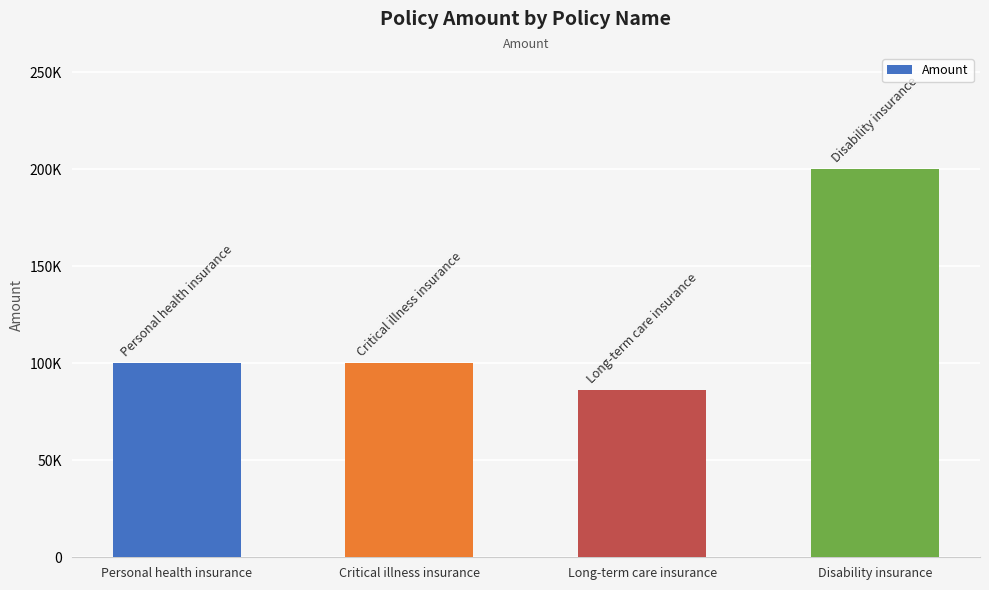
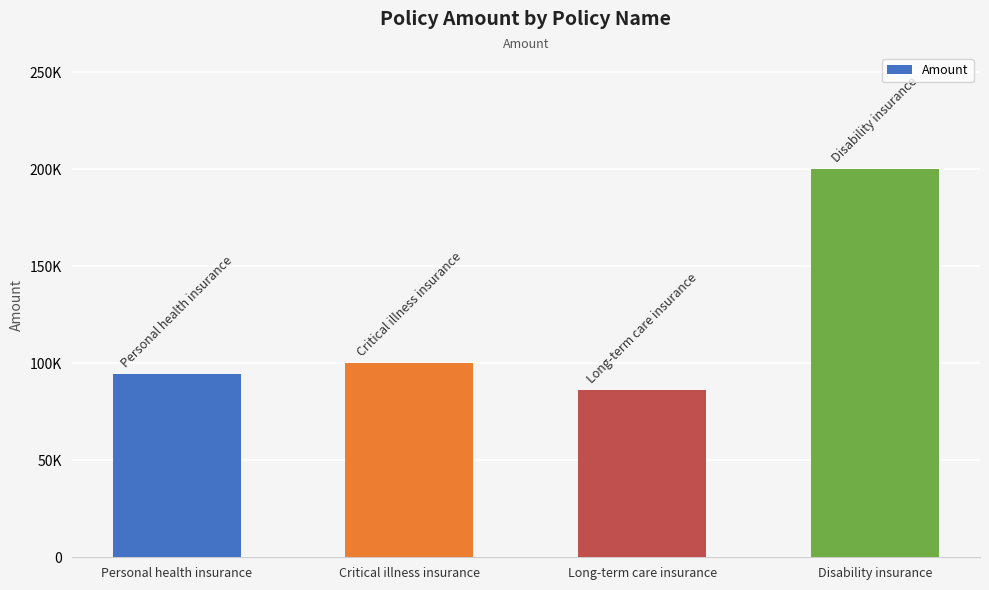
Personal health insurance: 100000 -> 94000
